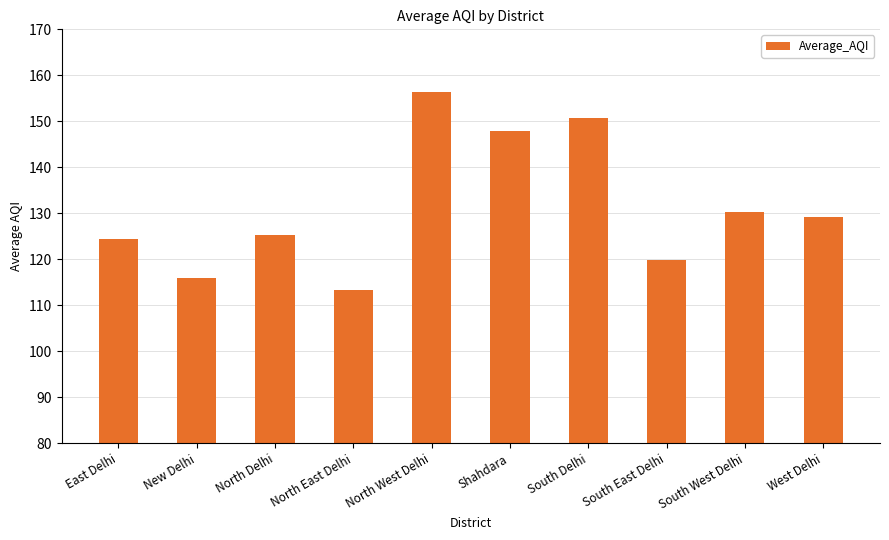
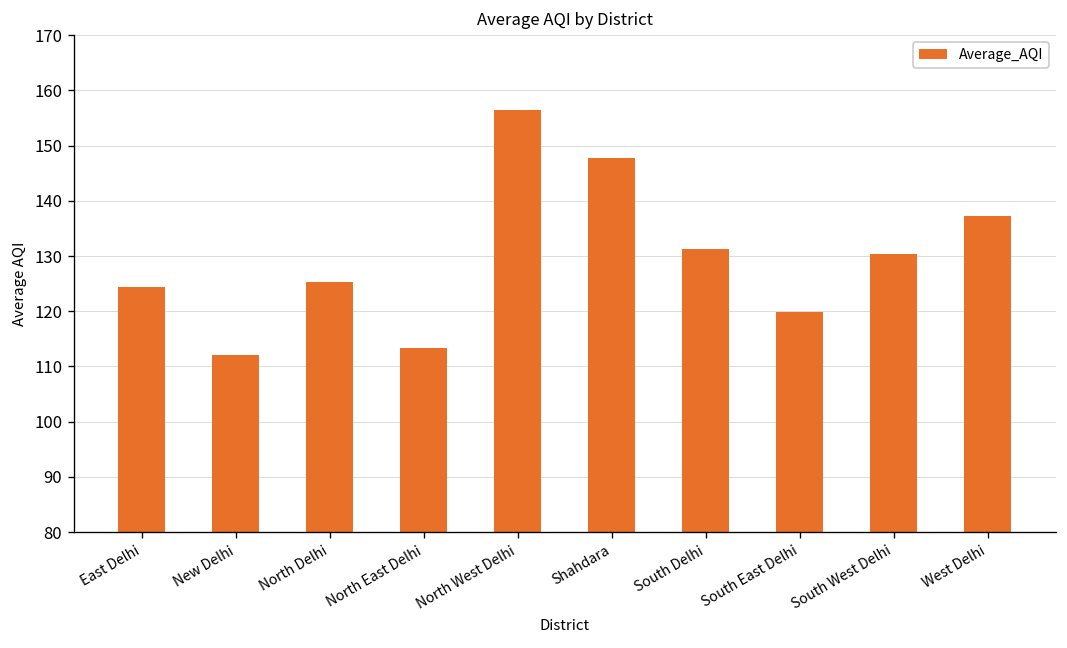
New Delhi: 116 -> 112
South Delhi: 151 -> 131
West Delhi: 129 -> 137
